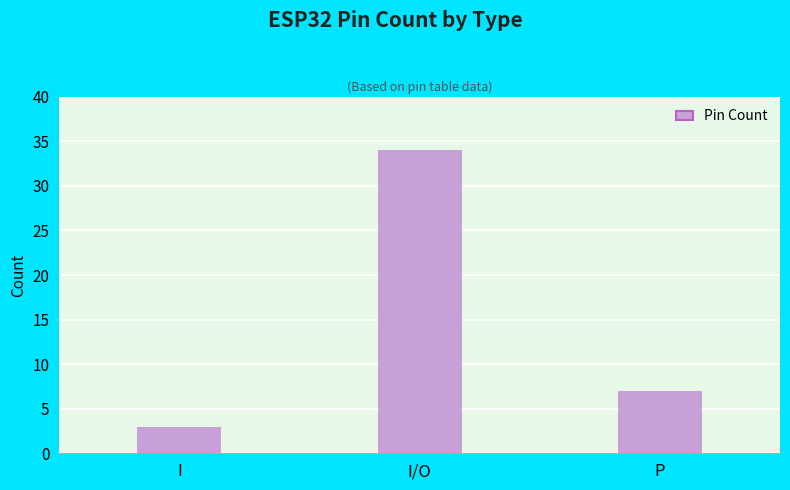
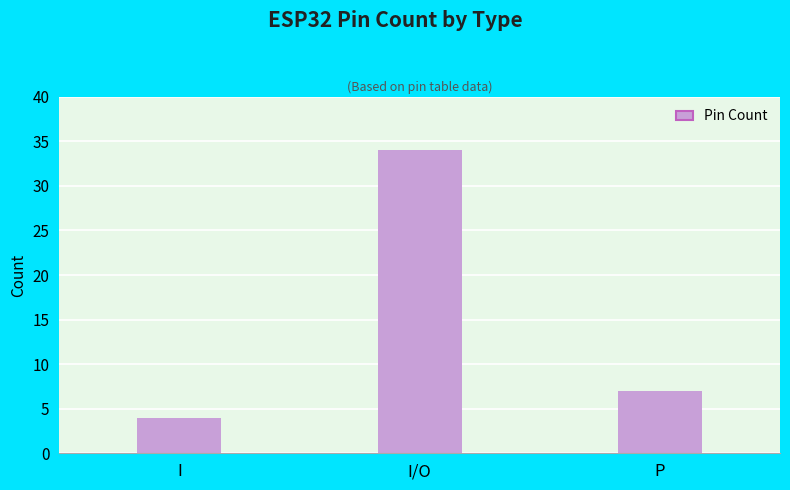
I: 3 -> 4
